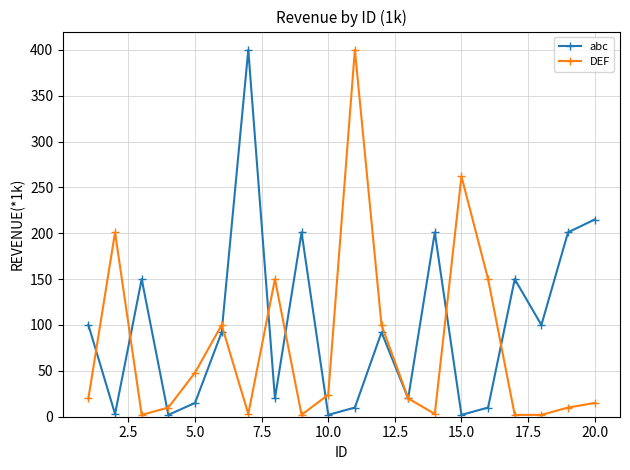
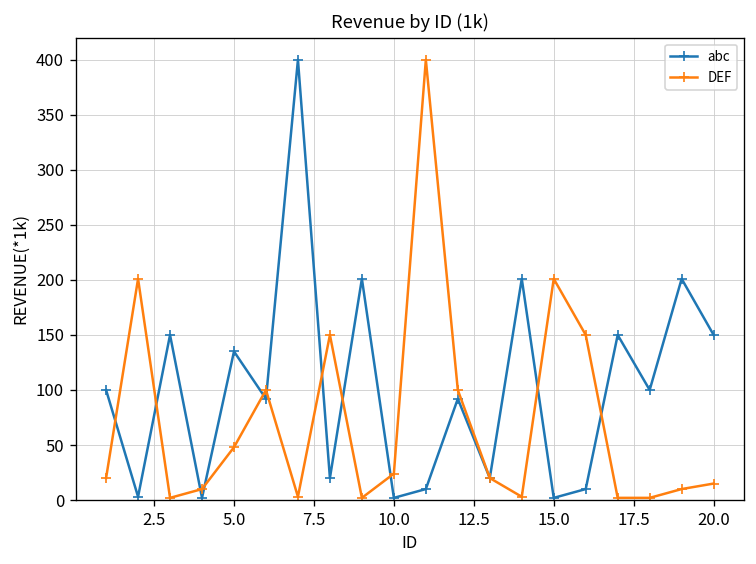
abc, 5.0: 20 -> 140
DEF, 15.0: 260 -> 200
abc, 20.0: 220 -> 150
